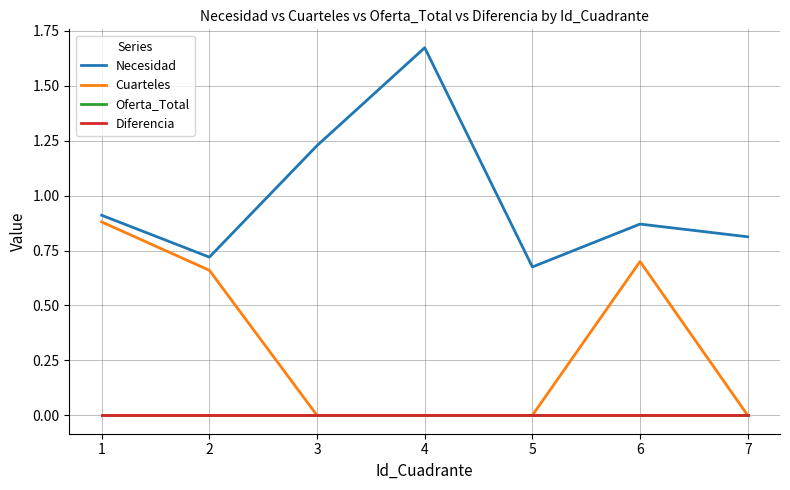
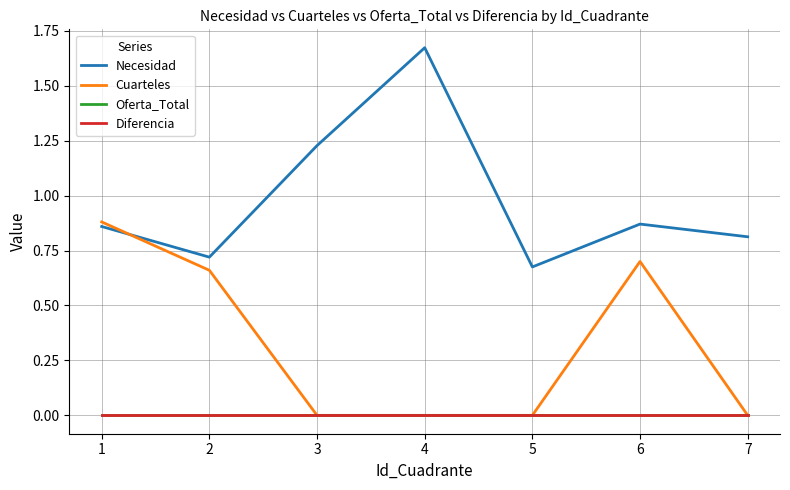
Necesidad, 1: 0.91 -> 0.86
